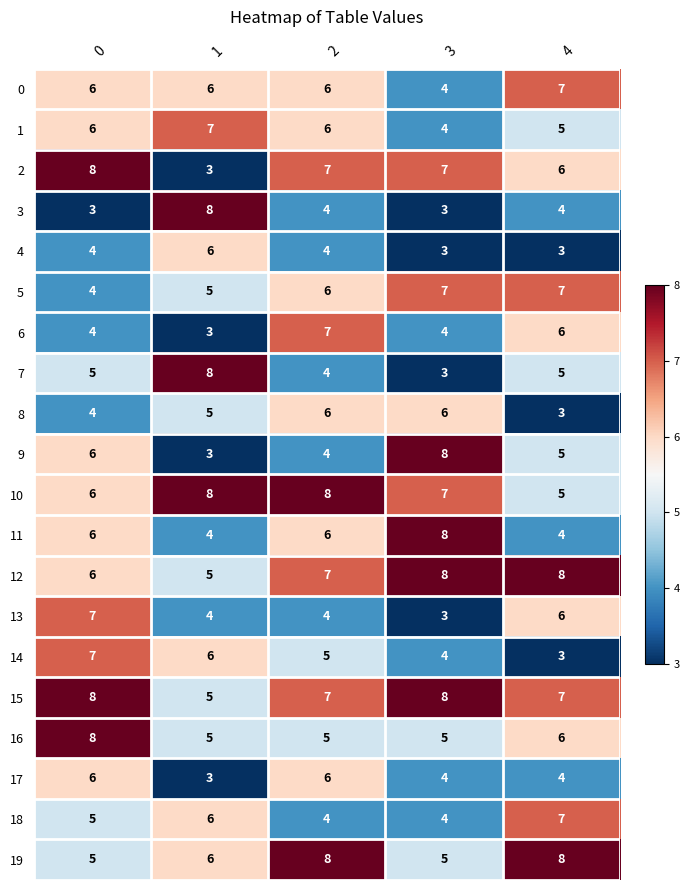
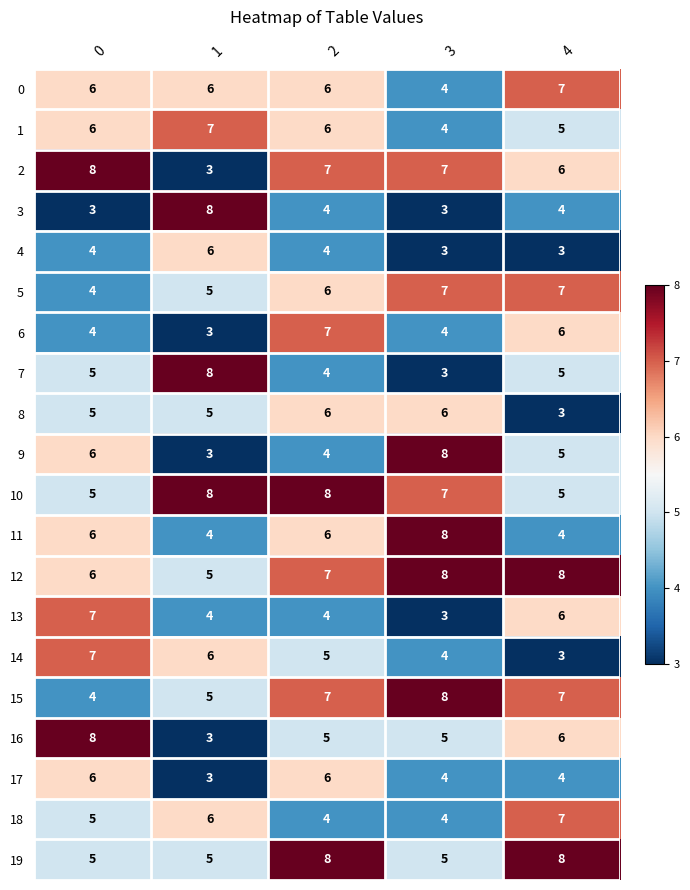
8, 0: 4 -> 5
10, 0: 6 -> 5
15, 0: 8 -> 4
16, 1: 5 -> 3
19, 1: 6 -> 5
